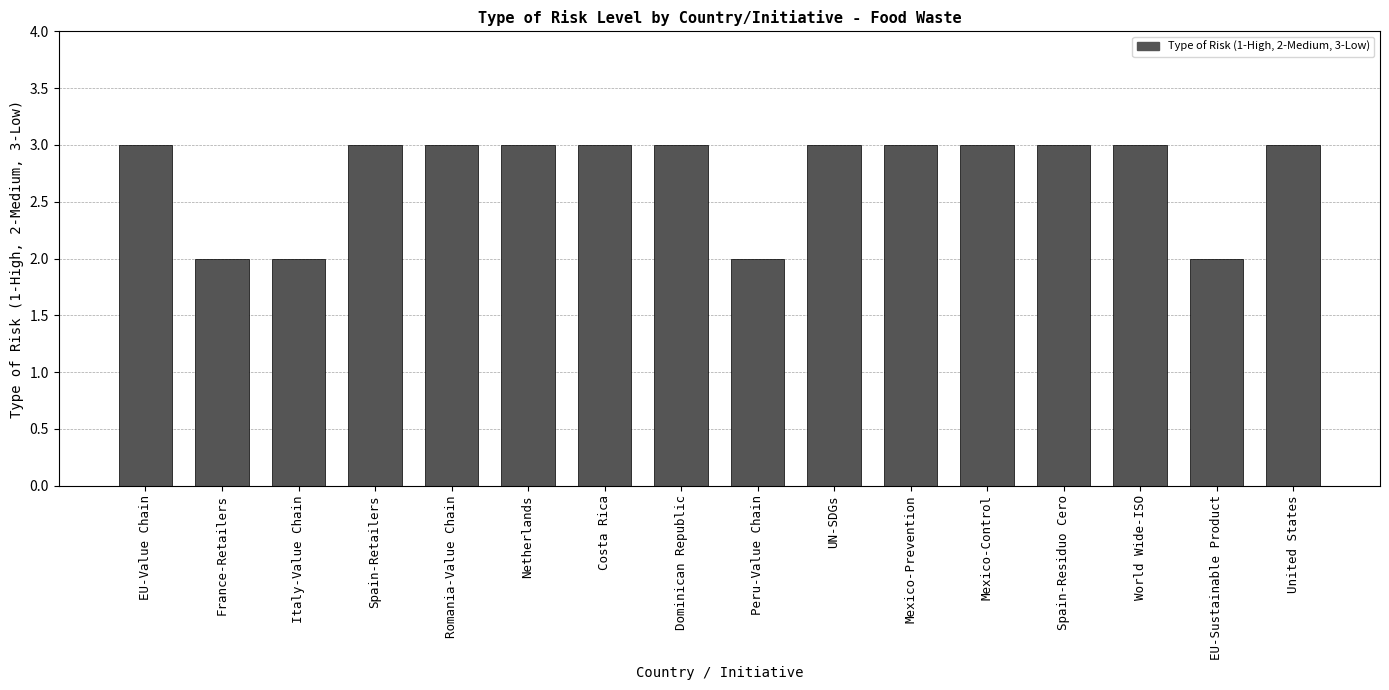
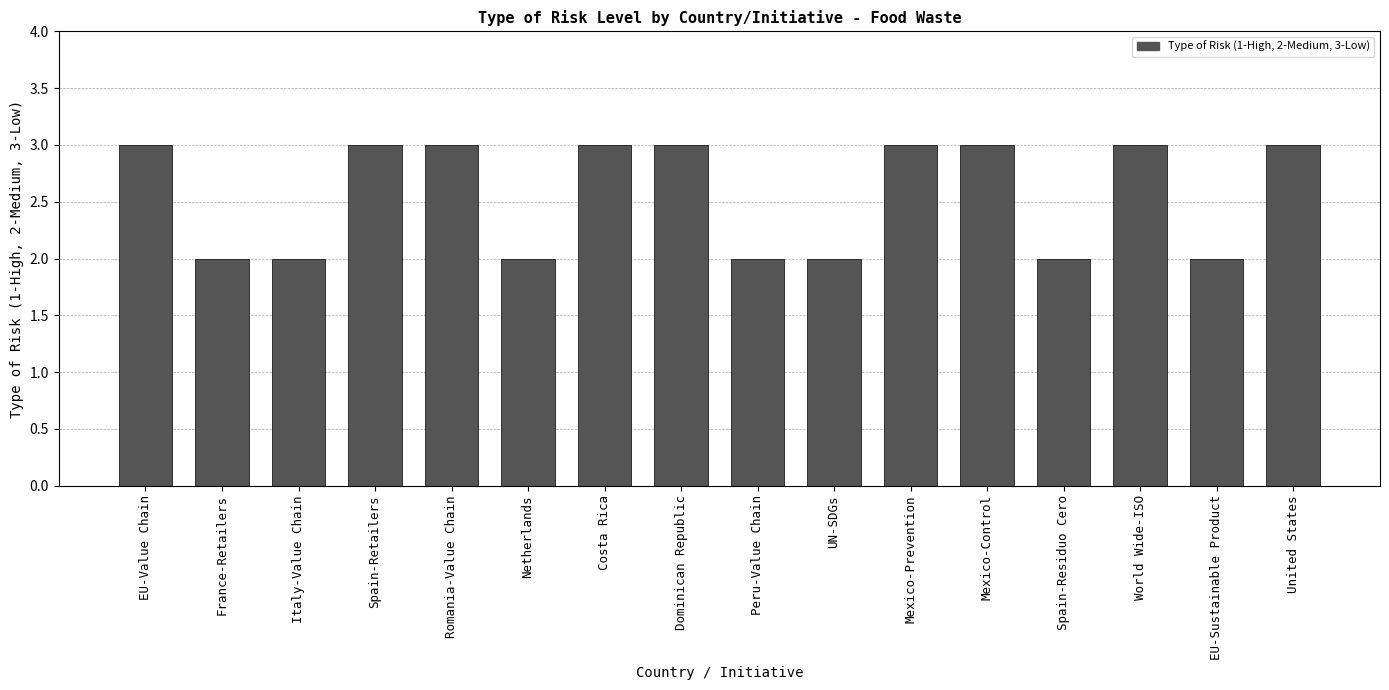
Netherlands: 3 -> 2
UN-SDGs: 3 -> 2
Spain-Residuo Cero: 3 -> 2
